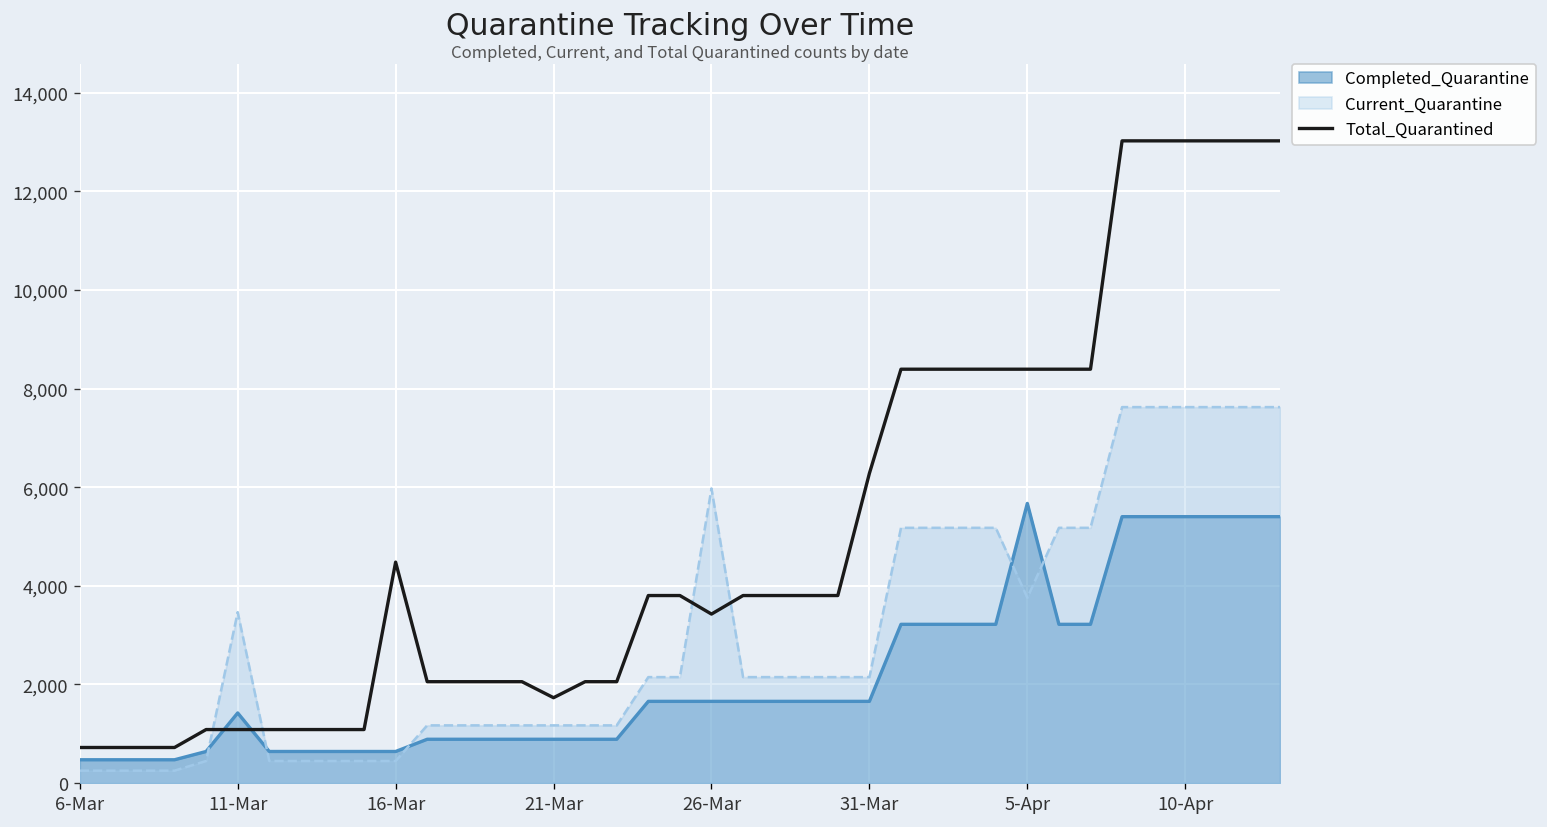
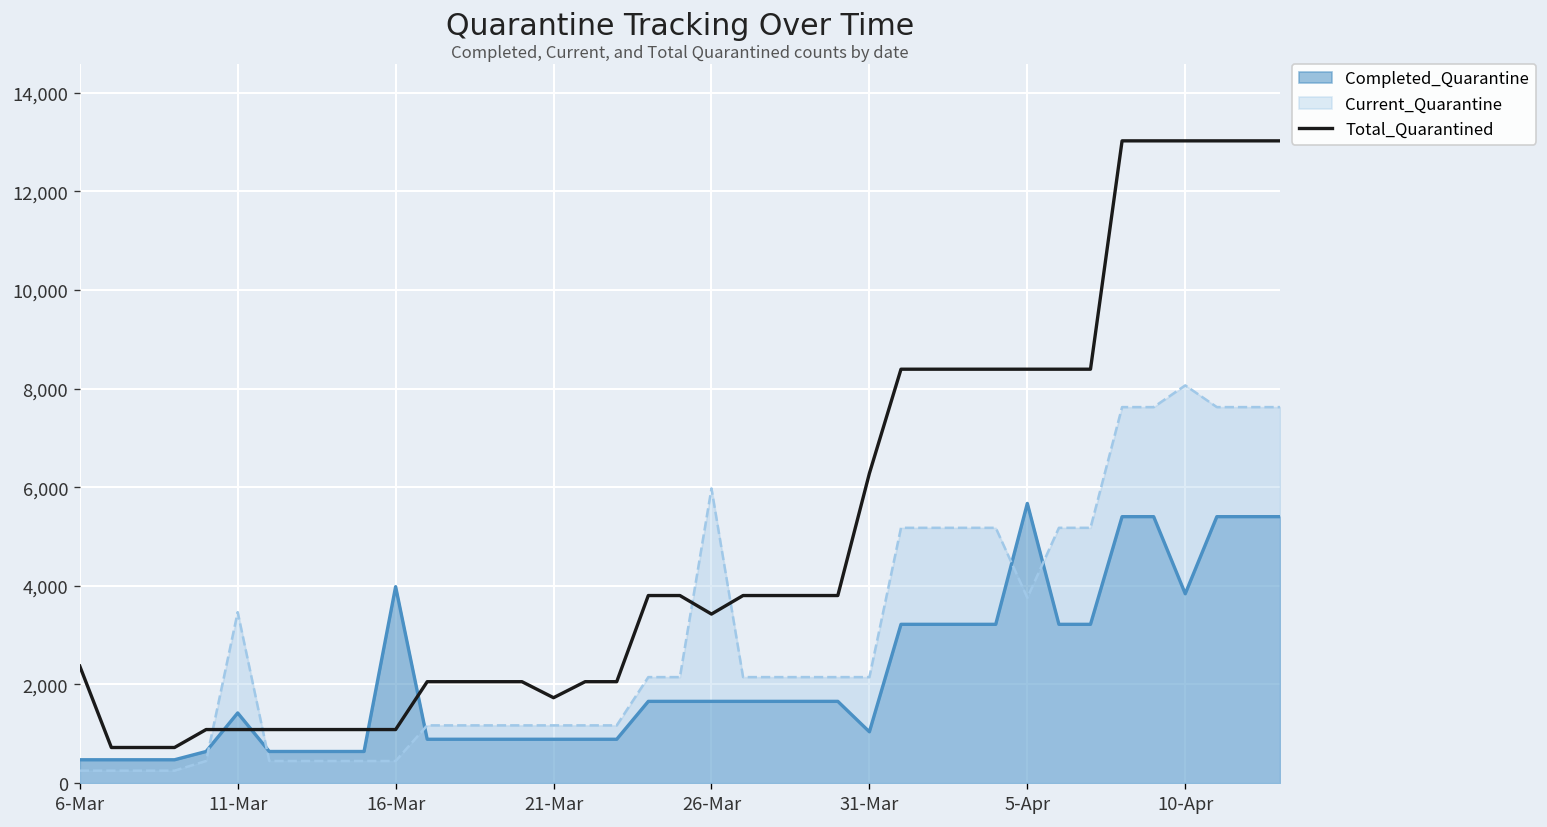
Total_Quarantined, 6-Mar: 700 -> 2,400
Completed_Quarantine, 16-Mar: 600 -> 4,000
Total_Quarantined, 16-Mar: 4,500 -> 1,100
Completed_Quarantine, 31-Mar: 1,700 -> 1,000
Completed_Quarantine, 10-Apr: 5,400 -> 3,800
Current_Quarantine, 10-Apr: 7,600 -> 8,100
